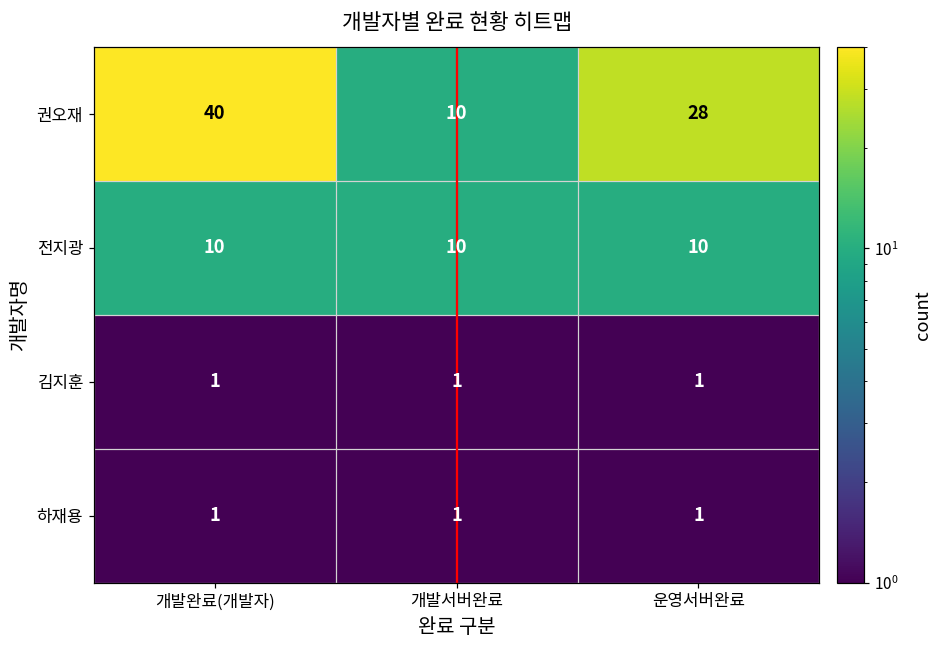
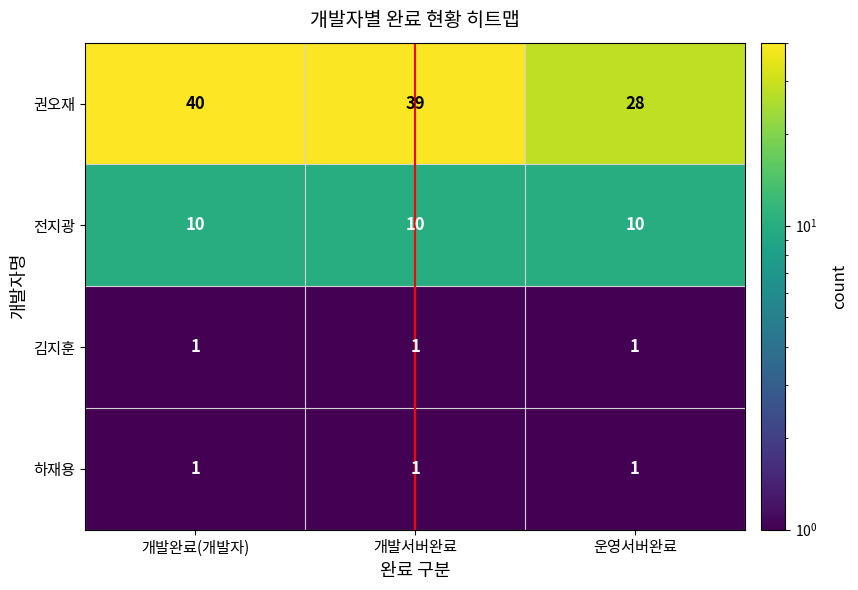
권오재, 개발서버완료: 10 -> 39
